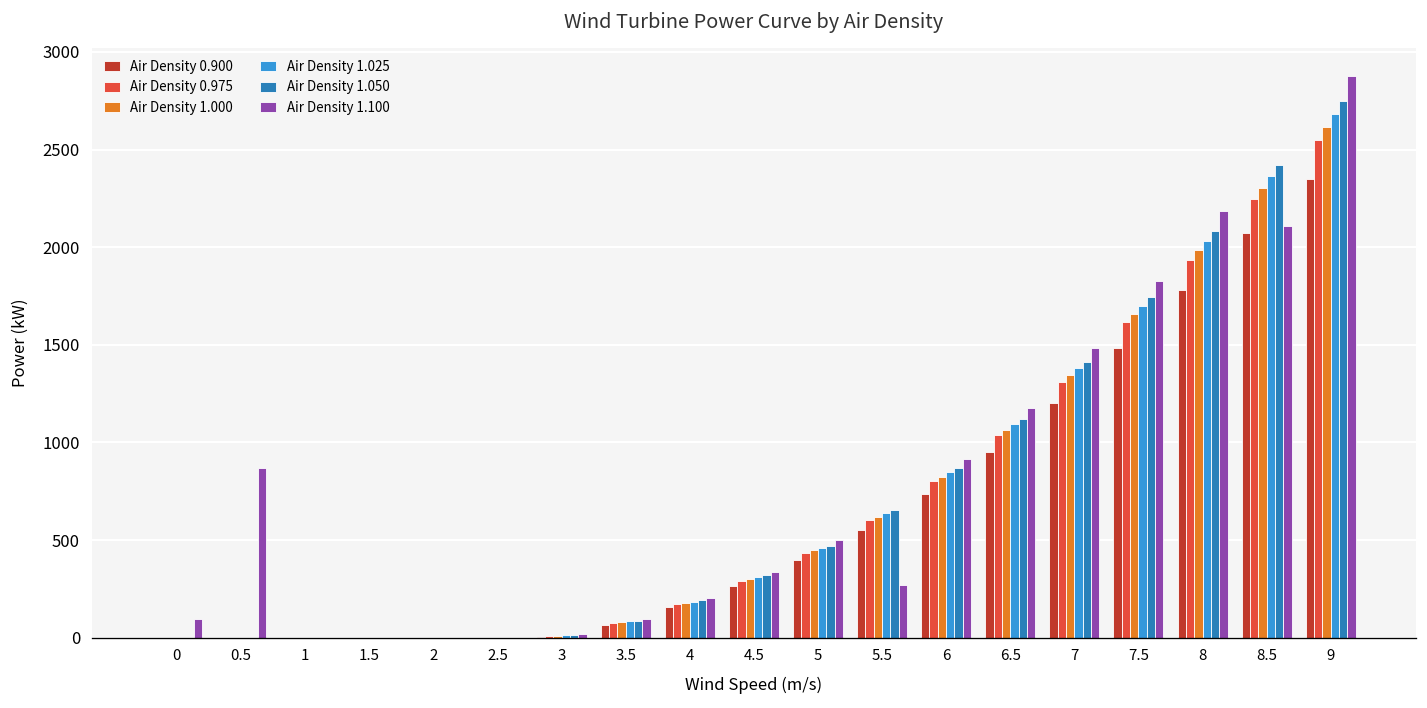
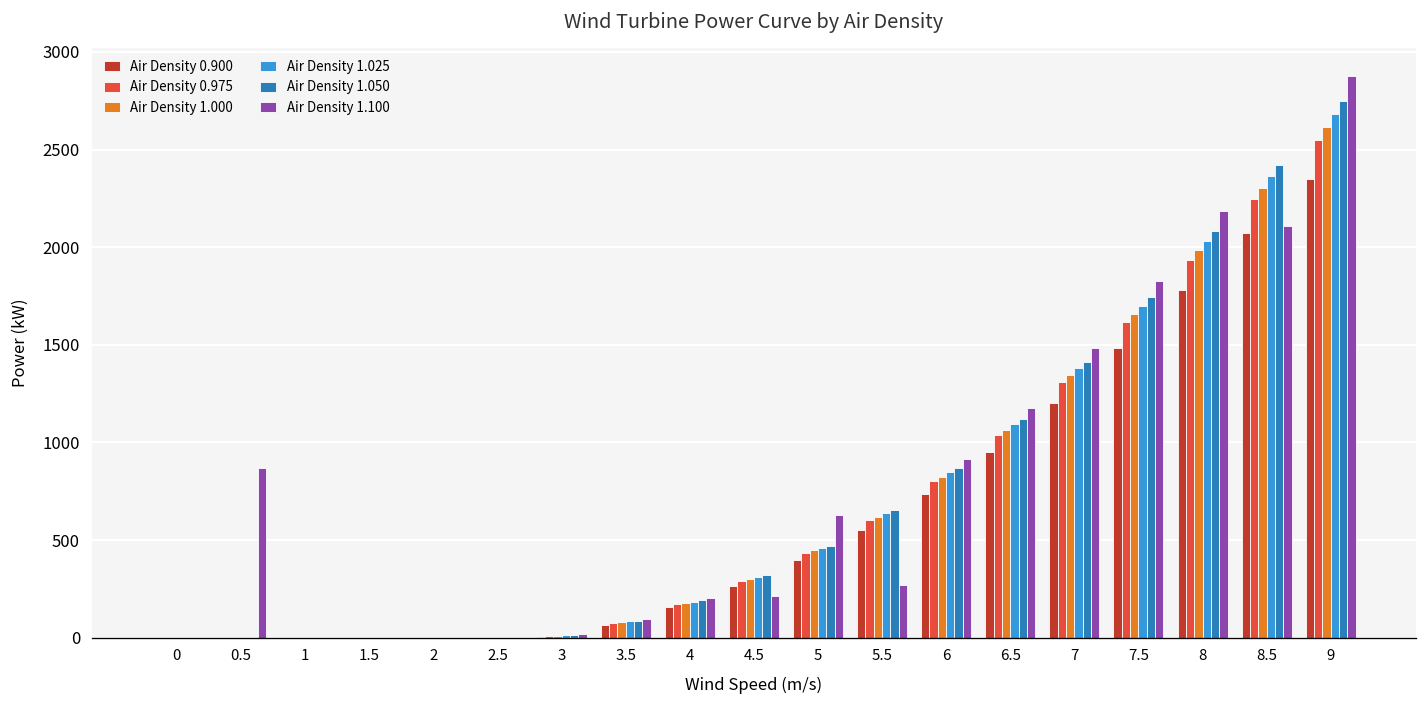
Air Density 1.100, 0: 100 -> 0
Air Density 1.100, 4.5: 340 -> 220
Air Density 1.100, 5: 500 -> 630
